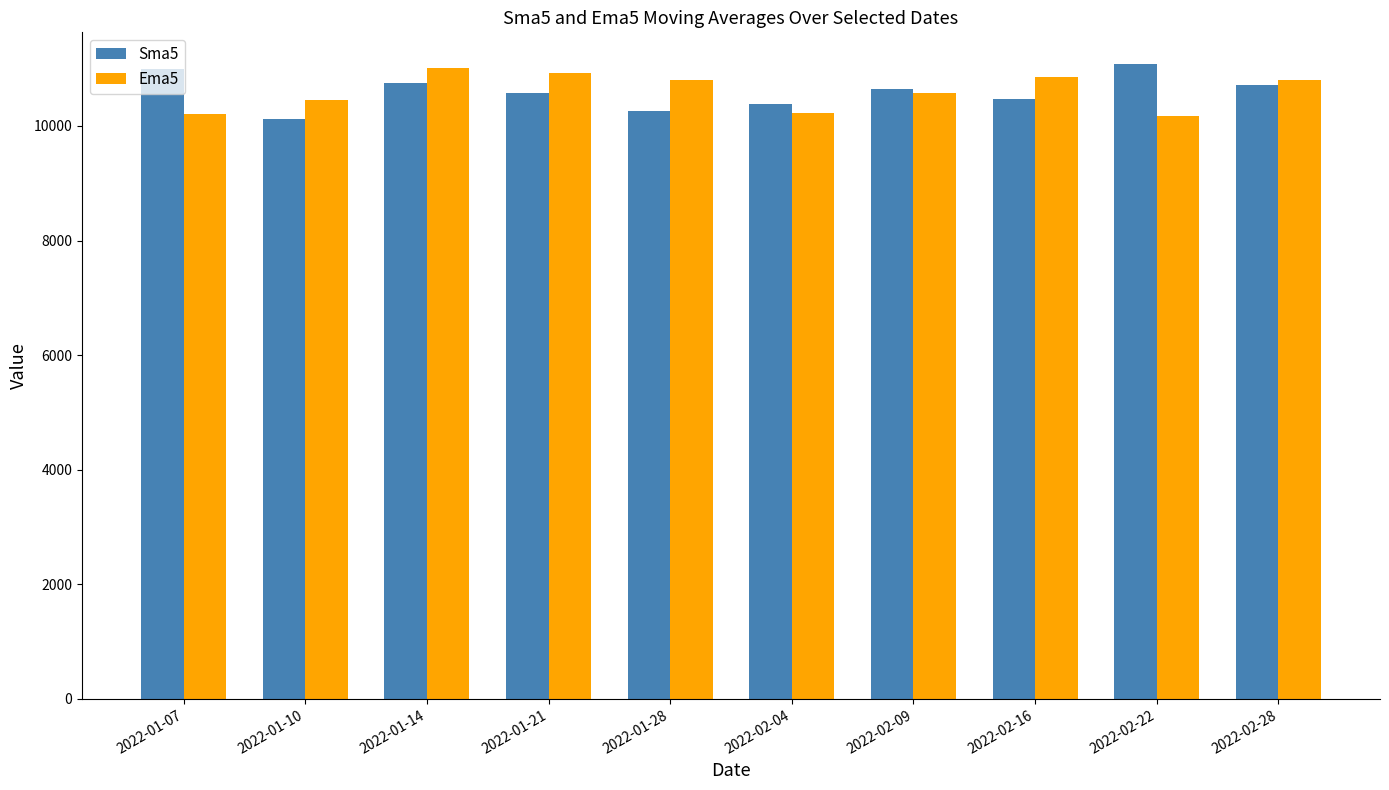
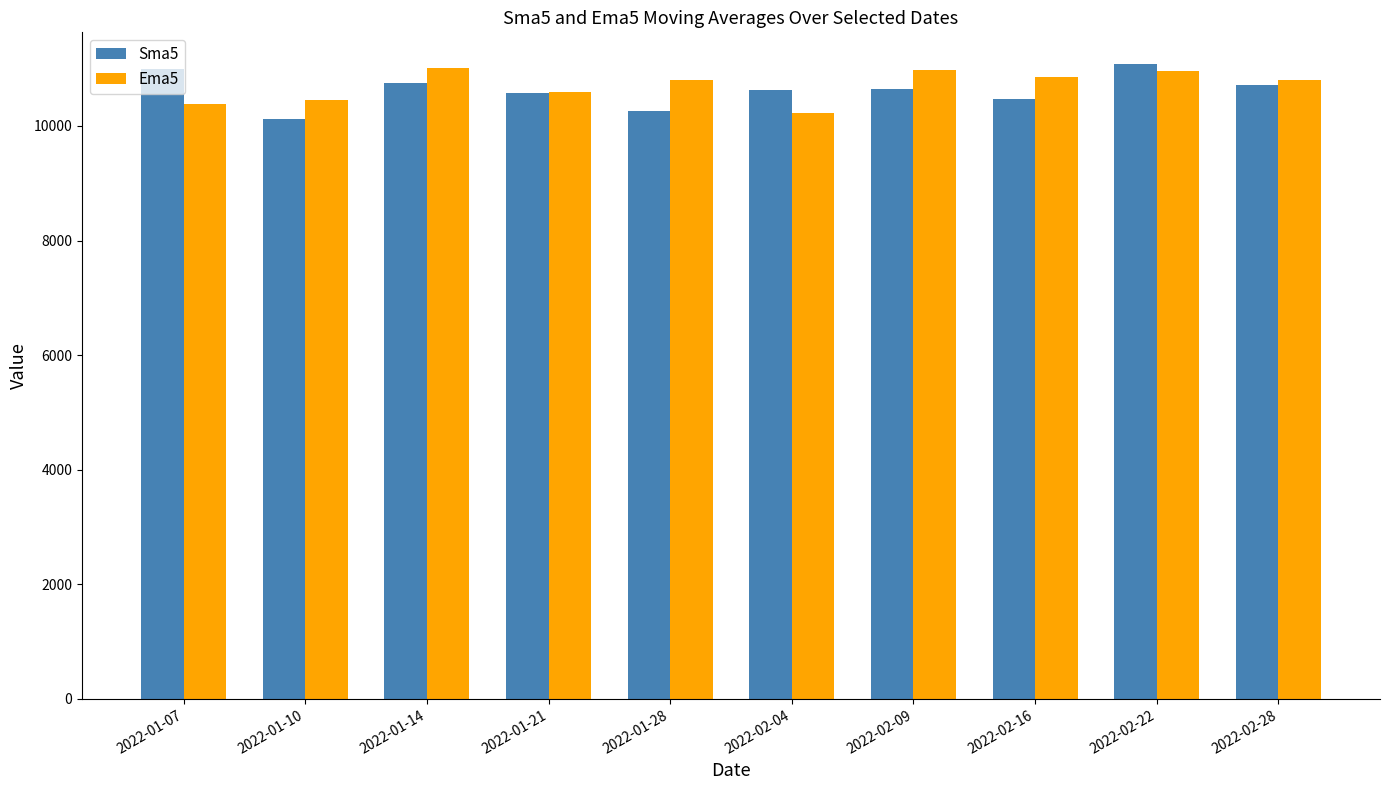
Ema5, 2022-01-07: 10200 -> 10400
Ema5, 2022-01-21: 10900 -> 10600
Sma5, 2022-02-04: 10400 -> 10600
Ema5, 2022-02-09: 10600 -> 11000
Ema5, 2022-02-22: 10200 -> 11000
